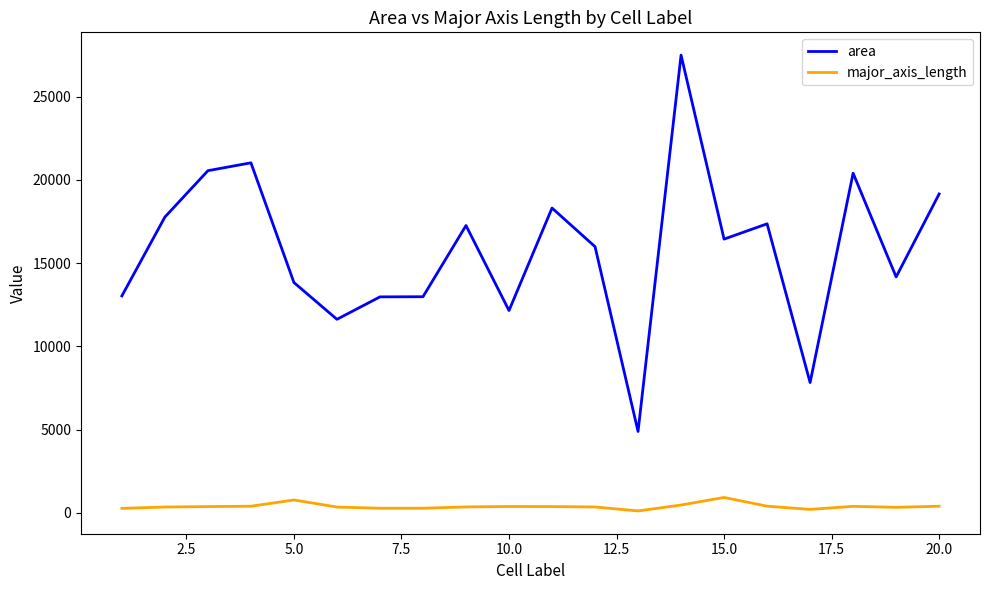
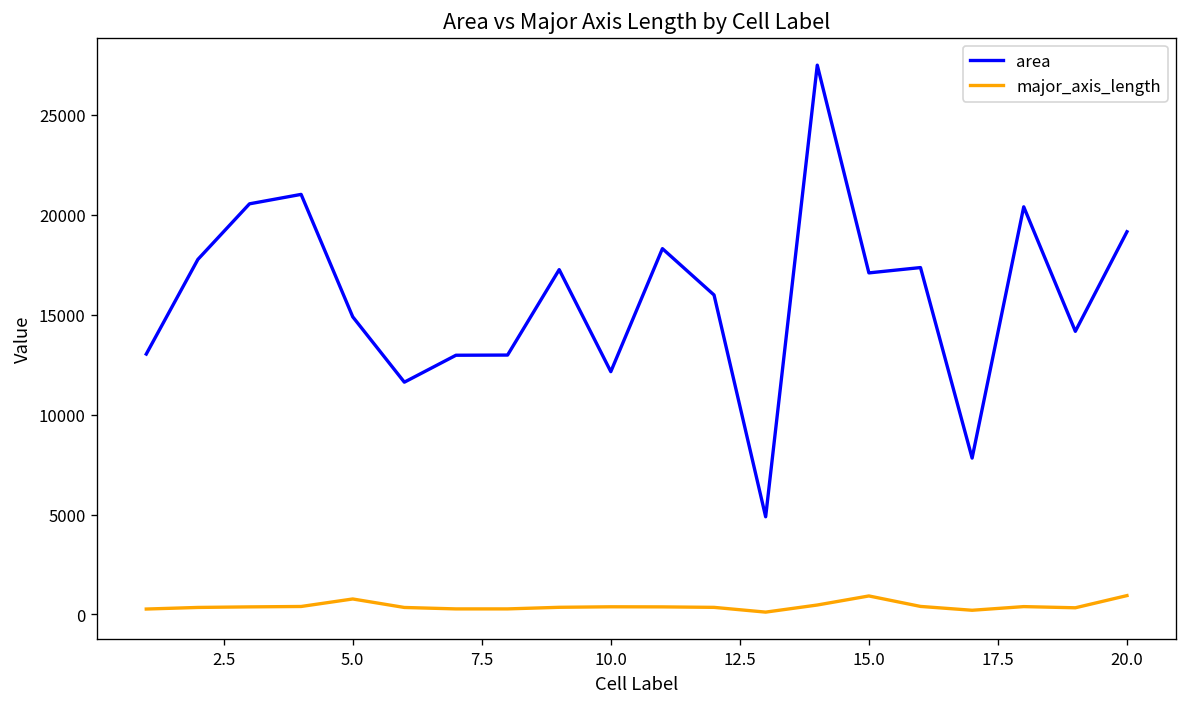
area, 5.0: 13800 -> 14900
area, 15.0: 16400 -> 17100
major_axis_length, 20.0: 400 -> 900
